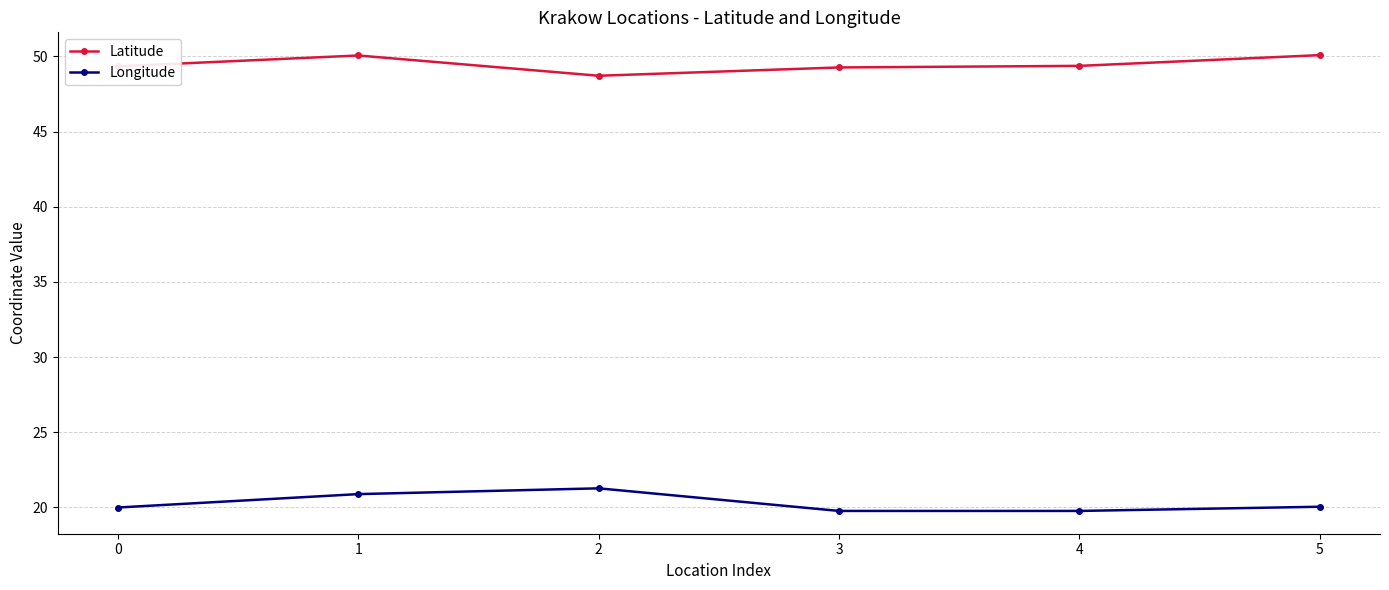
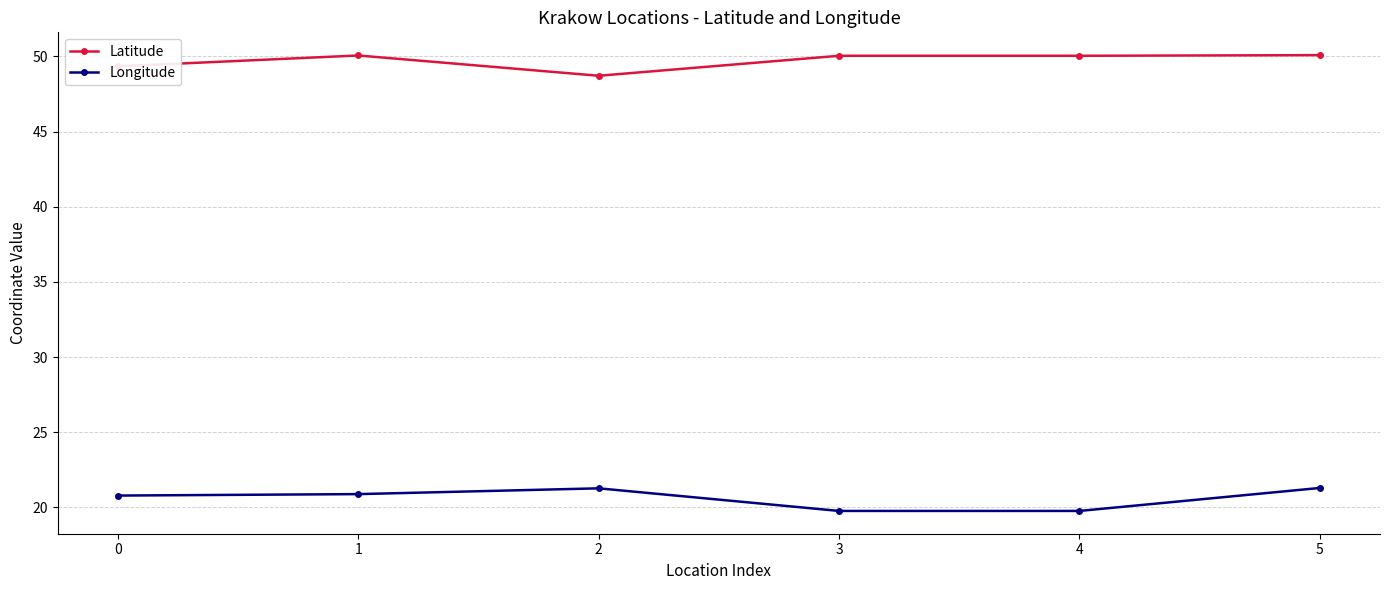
Longitude, 0: 20.0 -> 20.8
Latitude, 3: 49.3 -> 50.0
Latitude, 4: 49.4 -> 50.0
Longitude, 5: 20.0 -> 21.3
